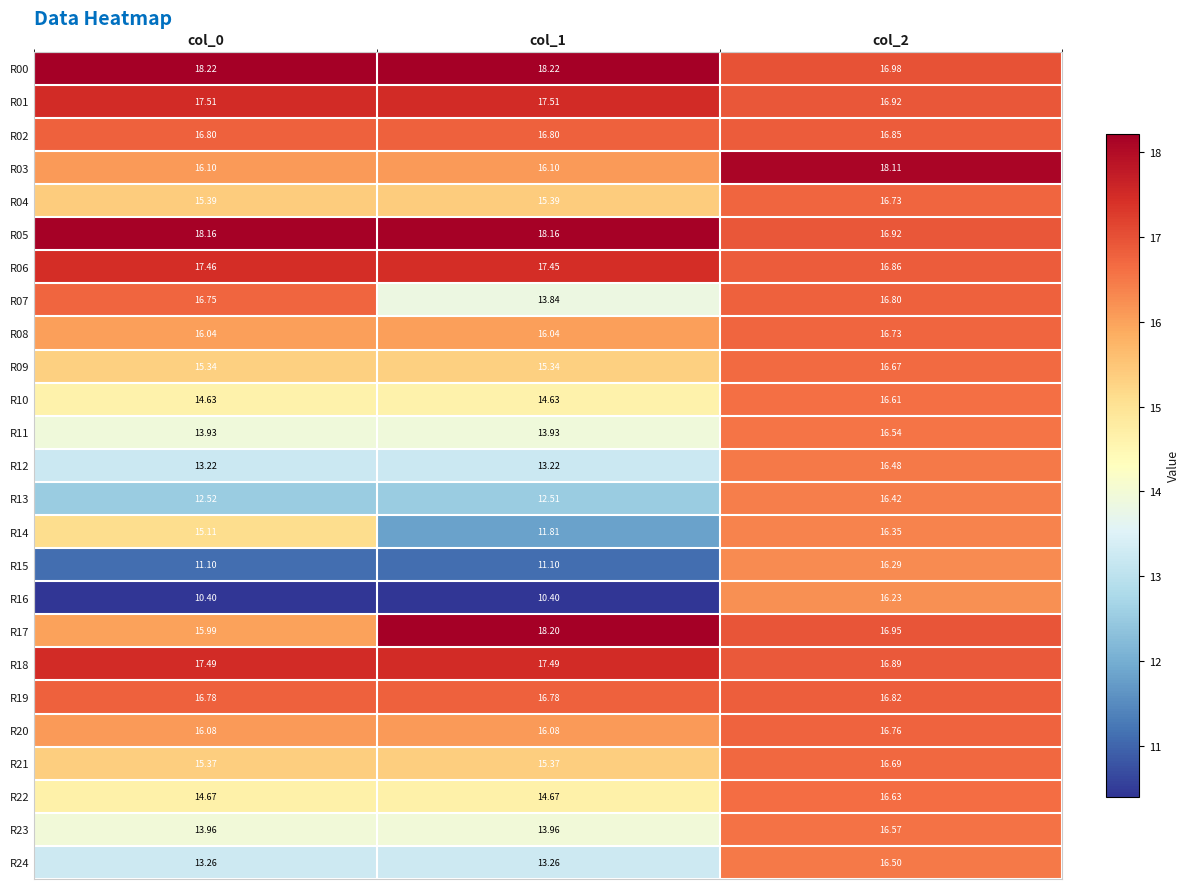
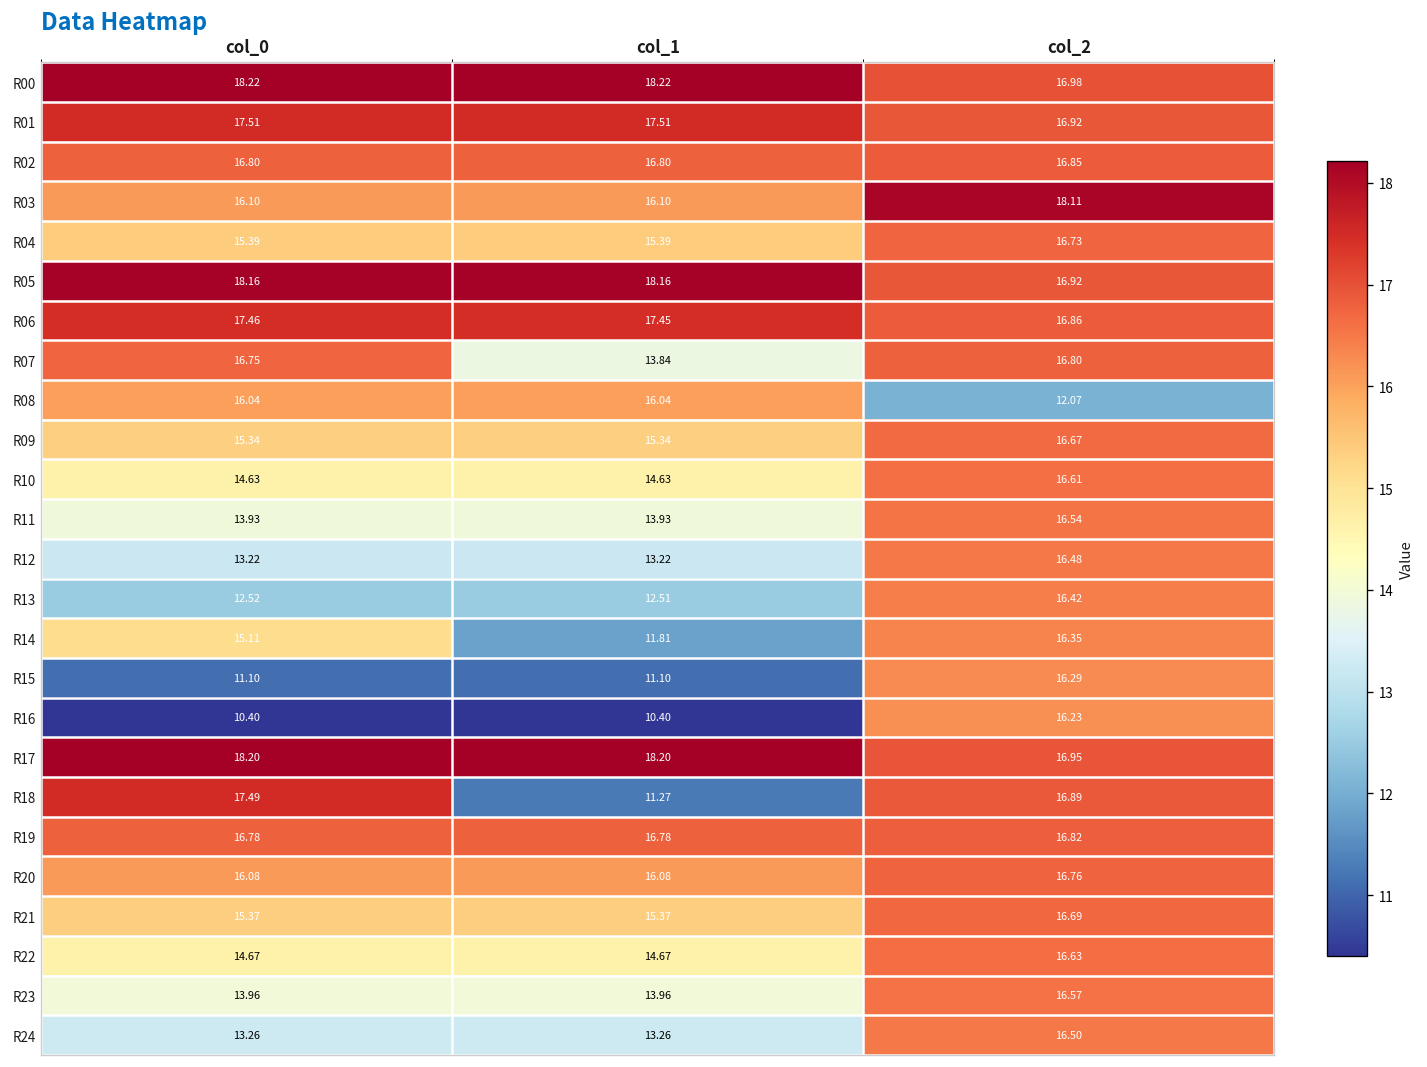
R08, col_2: 16.73 -> 12.07
R17, col_0: 15.99 -> 18.20
R18, col_1: 17.49 -> 11.27
